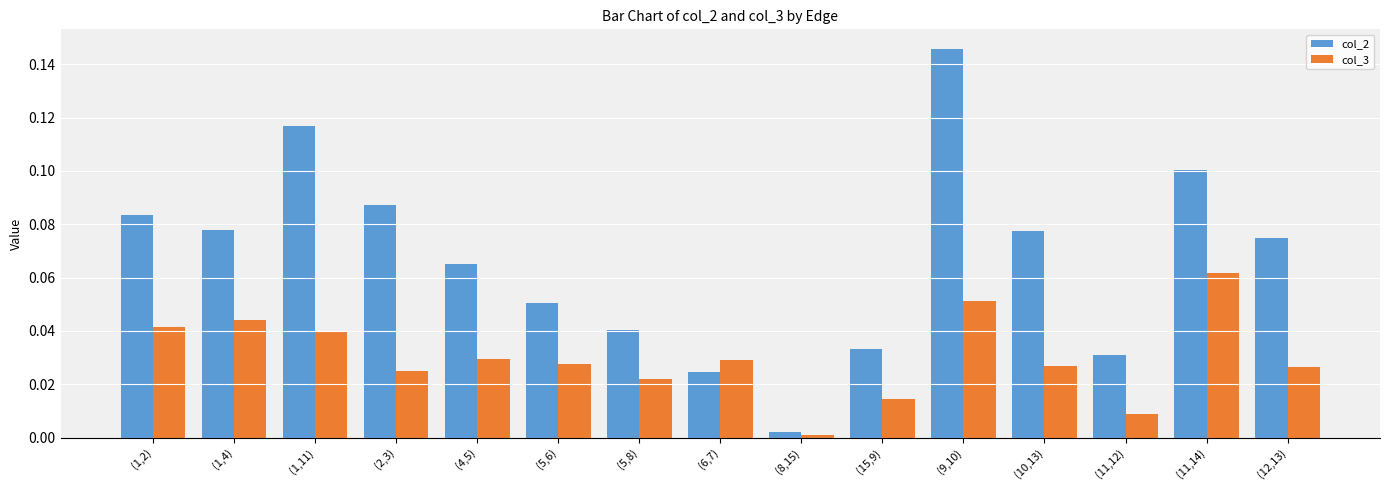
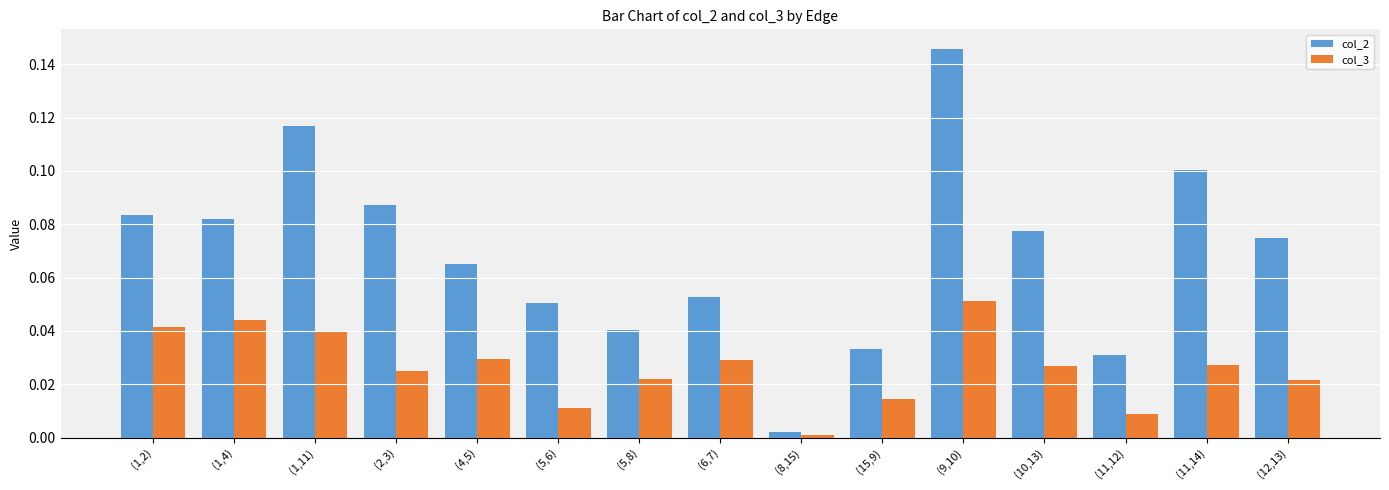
col_2, (1,4): 0.078 -> 0.082
col_3, (5,6): 0.028 -> 0.011
col_2, (6,7): 0.025 -> 0.053
col_3, (11,14): 0.062 -> 0.027
col_3, (12,13): 0.026 -> 0.022
